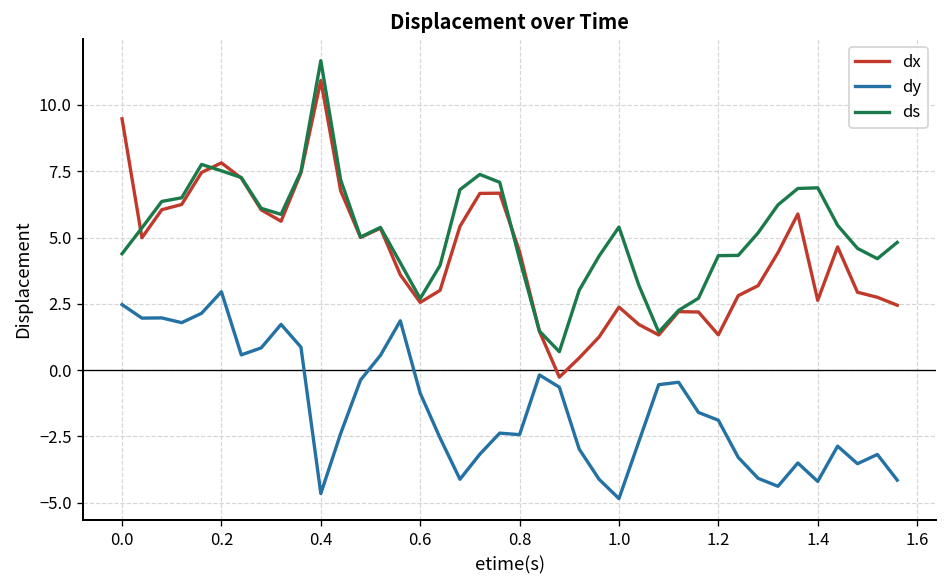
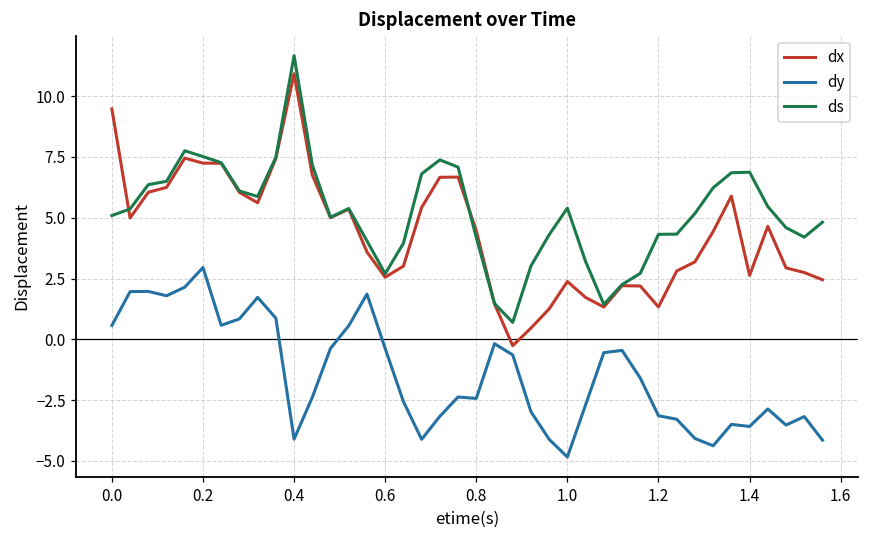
dy, 0.0: 2.5 -> 0.6
ds, 0.0: 4.4 -> 5.1
dx, 0.2: 7.8 -> 7.2
dy, 0.4: -4.7 -> -4.1
dy, 0.6: -0.9 -> -0.4
dy, 1.2: -1.9 -> -3.1
dy, 1.4: -4.2 -> -3.6
